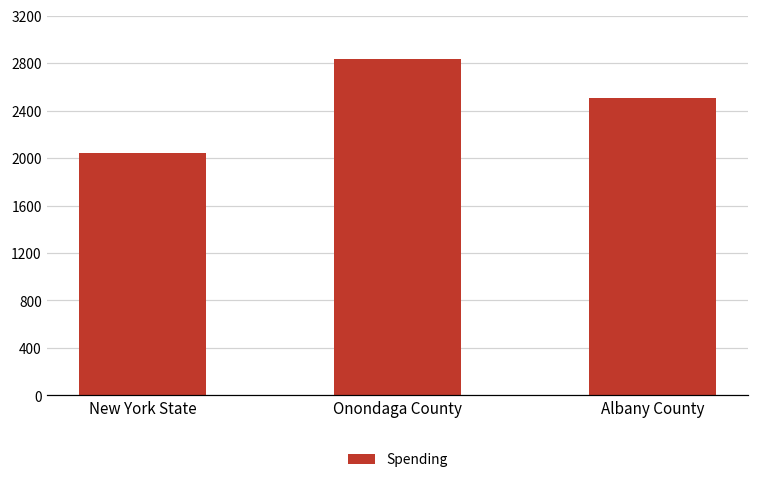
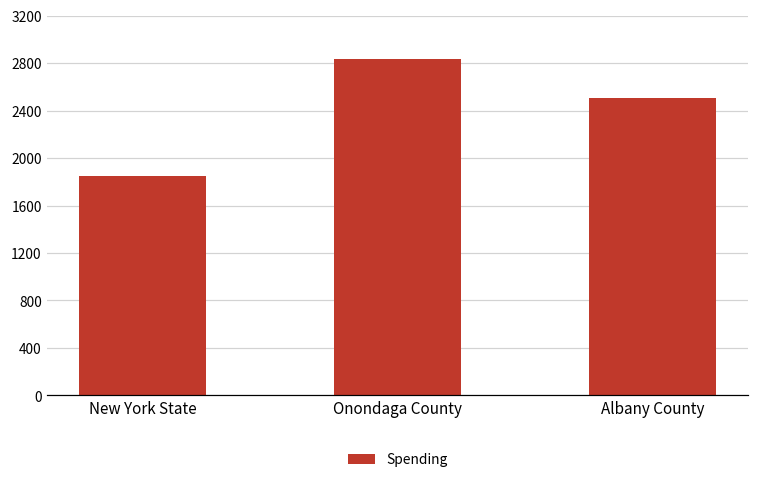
New York State: 2040 -> 1850
